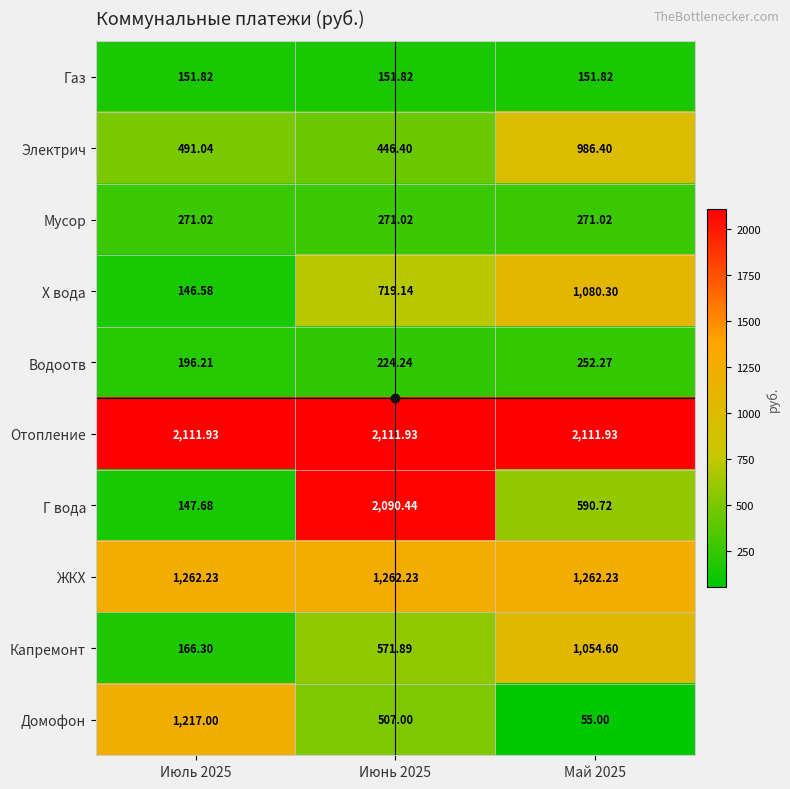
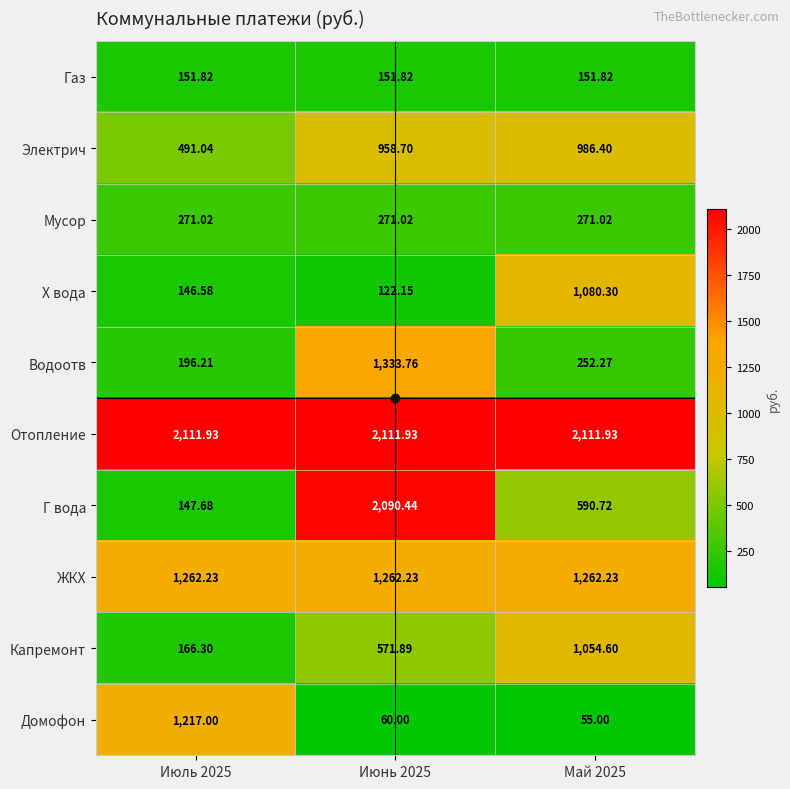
Электрич, Июнь 2025: 446.40 -> 958.70
Х вода, Июнь 2025: 719.14 -> 122.15
Водоотв, Июнь 2025: 224.24 -> 1,333.76
Домофон, Июнь 2025: 507.00 -> 60.00
